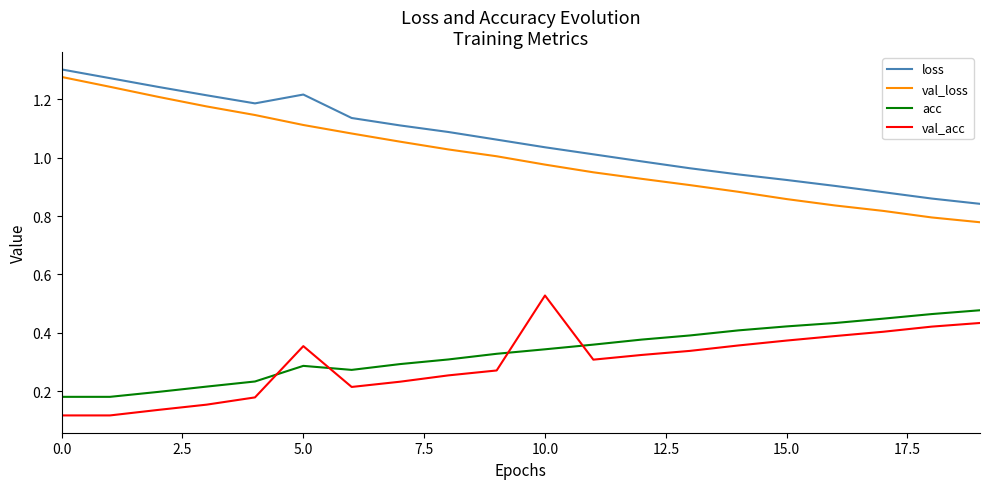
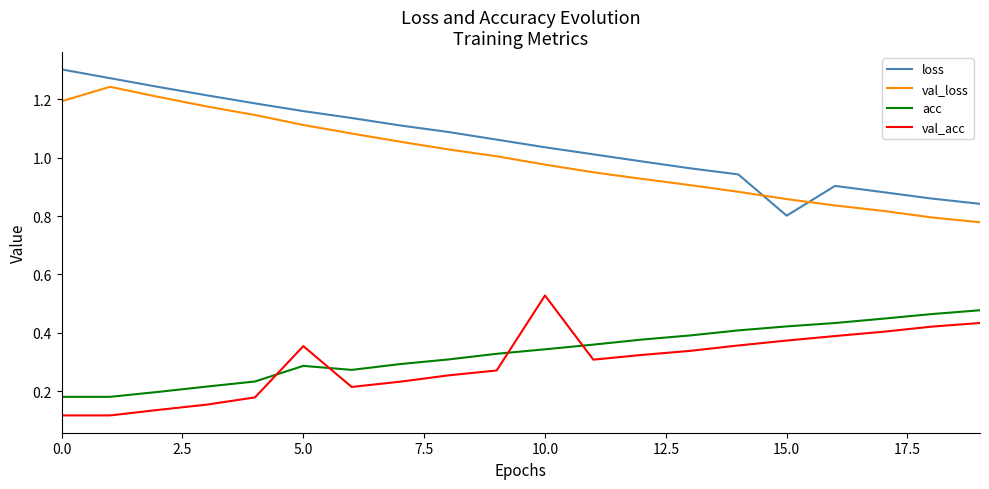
val_loss, 0.0: 1.28 -> 1.19
loss, 5.0: 1.22 -> 1.16
loss, 15.0: 0.92 -> 0.80
